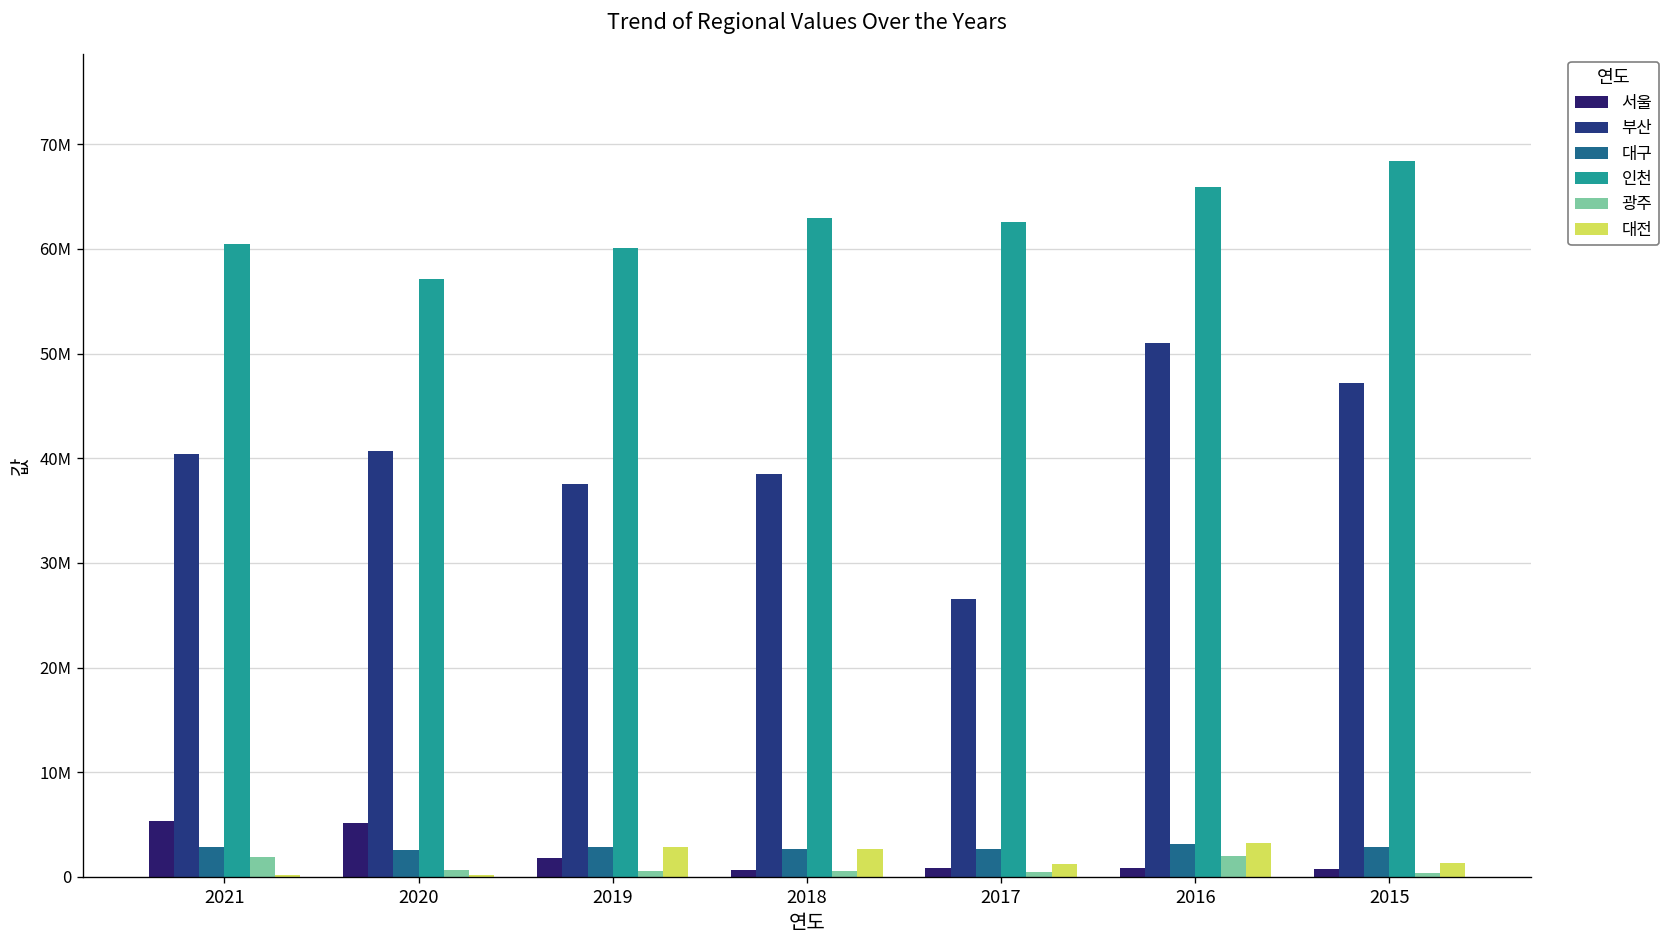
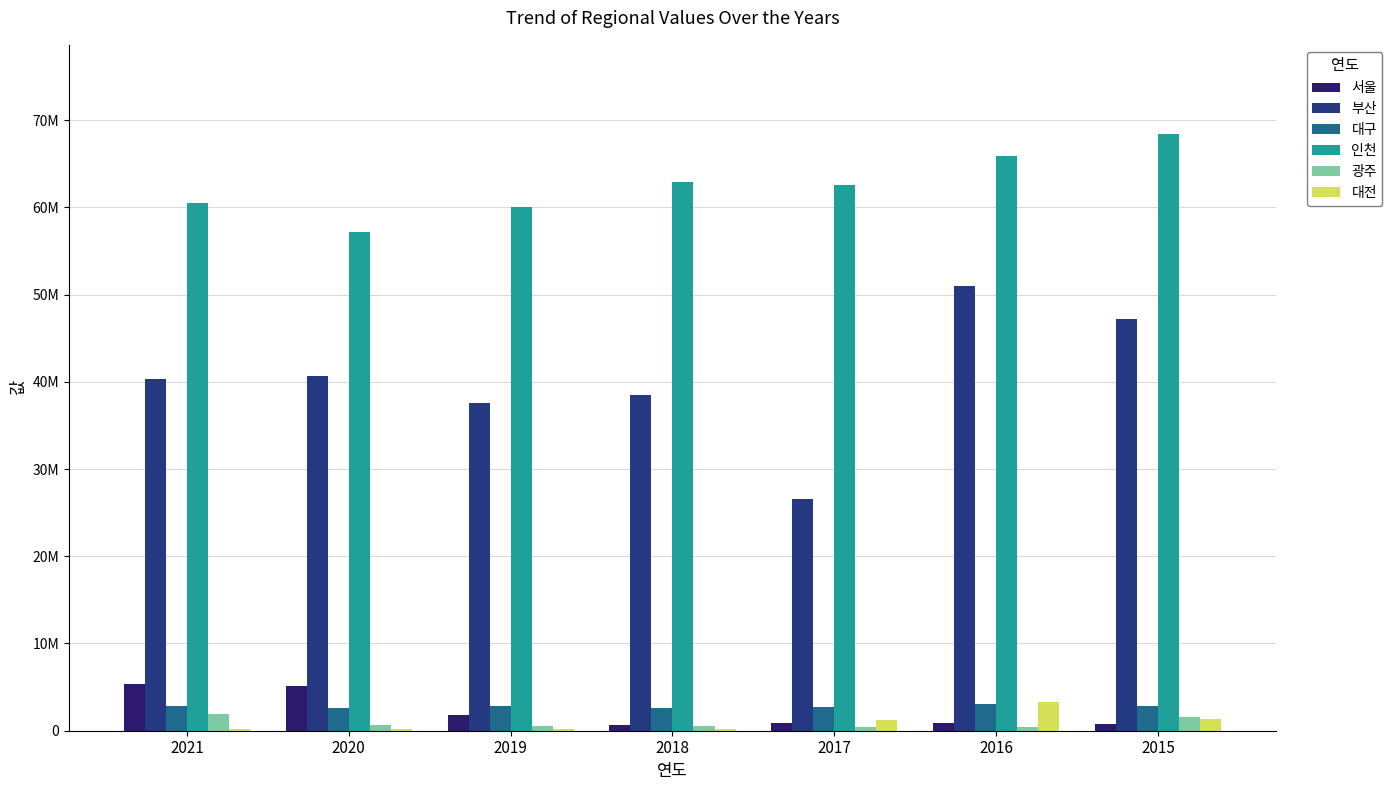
대전, 2019: 3000000 -> 0
대전, 2018: 3000000 -> 0
광주, 2016: 2000000 -> 0
광주, 2015: 0 -> 2000000
